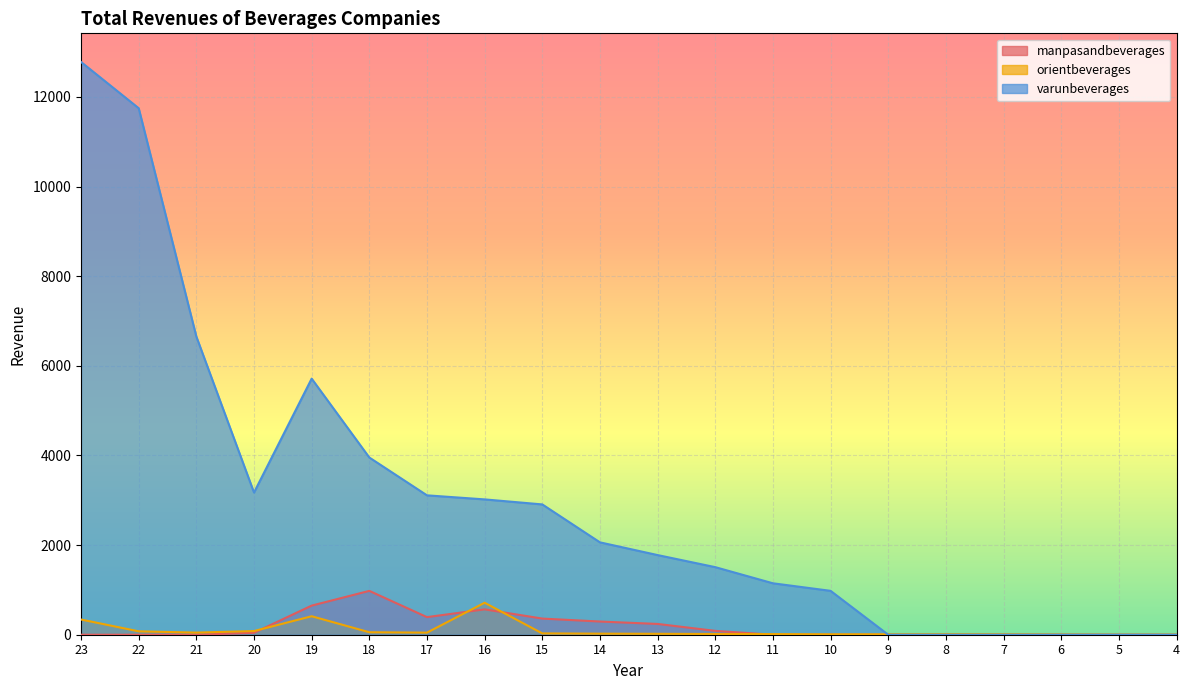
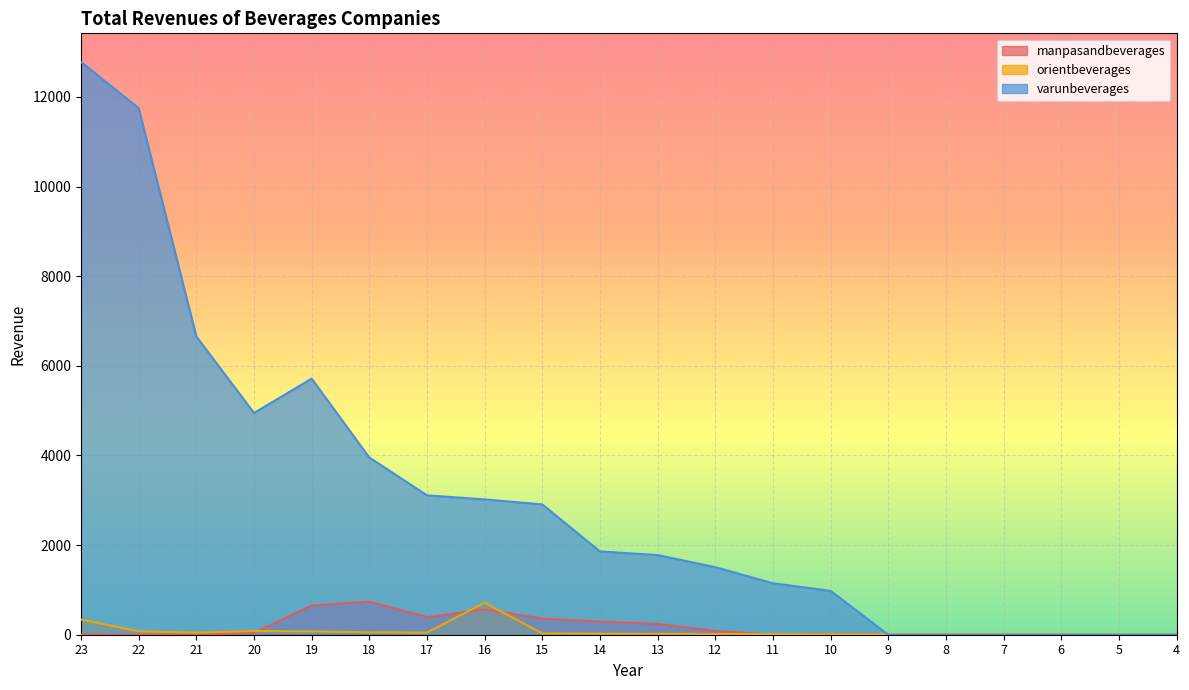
varunbeverages, 20: 3200 -> 4900
orientbeverages, 19: 400 -> 100
manpasandbeverages, 18: 1000 -> 700
varunbeverages, 14: 2100 -> 1900
